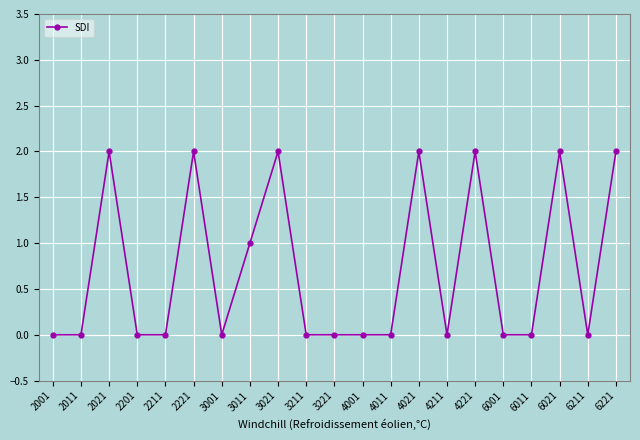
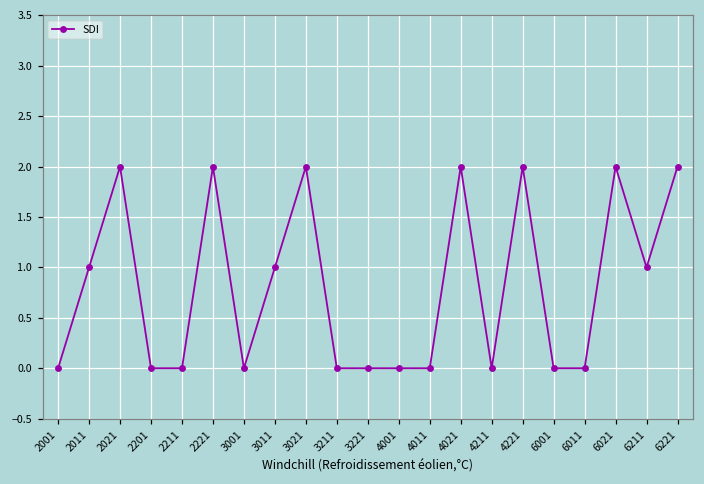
2011: 0 -> 1
6211: 0 -> 1
